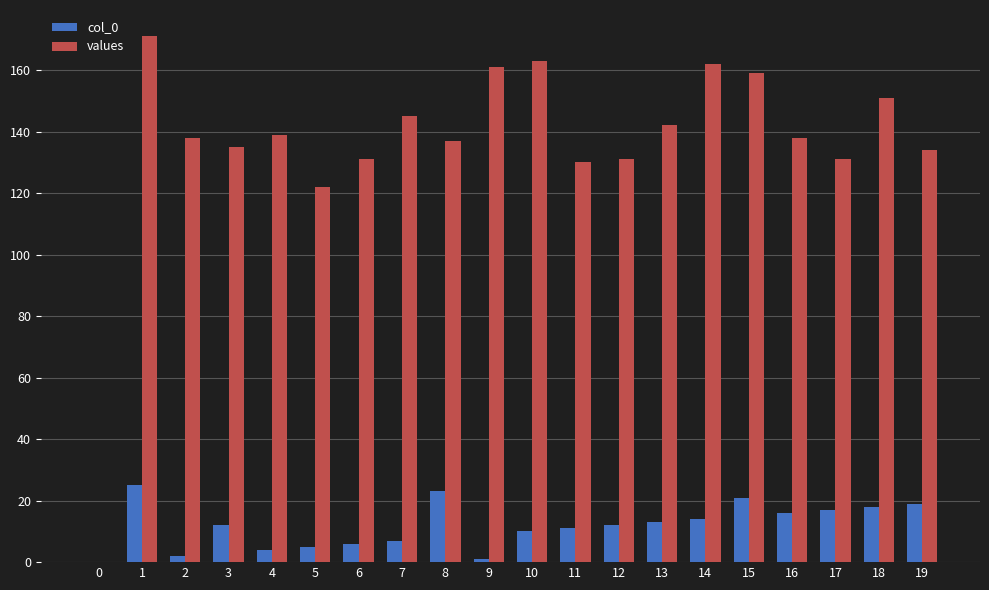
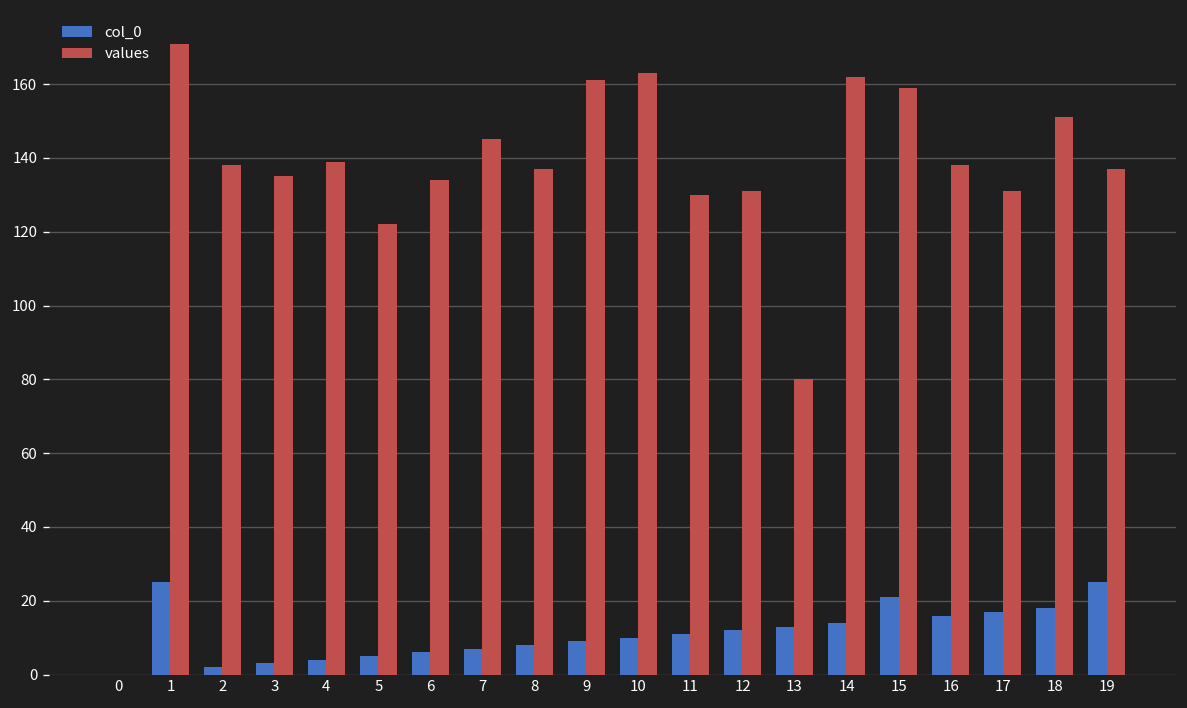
col_0, 3: 12 -> 3
values, 6: 131 -> 134
col_0, 8: 23 -> 8
col_0, 9: 1 -> 9
values, 13: 142 -> 80
col_0, 19: 19 -> 25
values, 19: 134 -> 137
